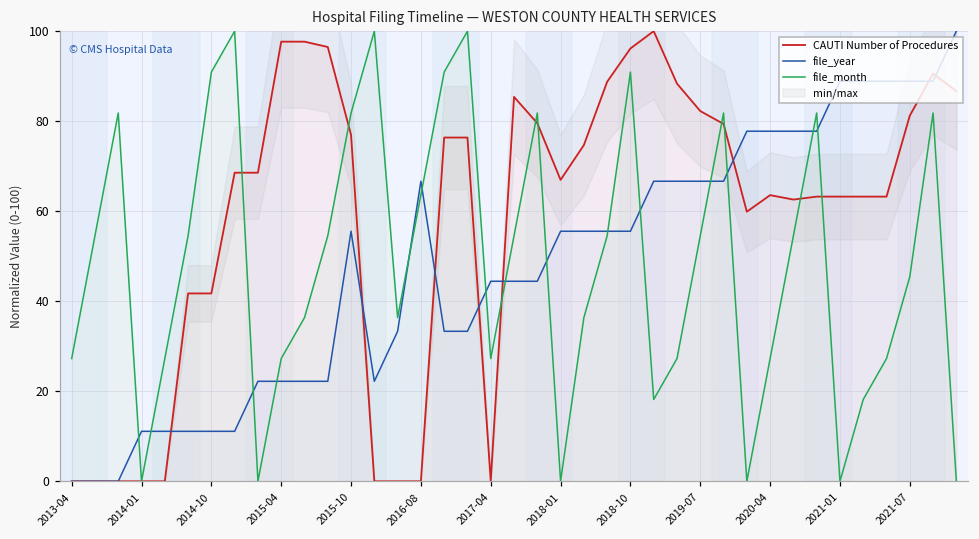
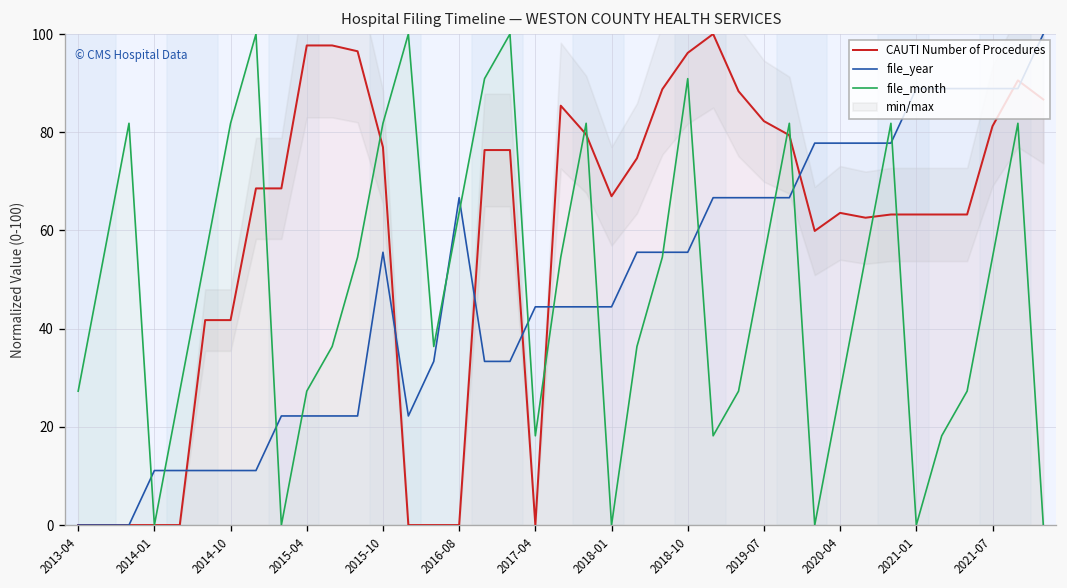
file_month, 2014-10: 91 -> 82
file_month, 2017-04: 27 -> 18
file_year, 2018-01: 56 -> 44
file_month, 2021-07: 45 -> 55
